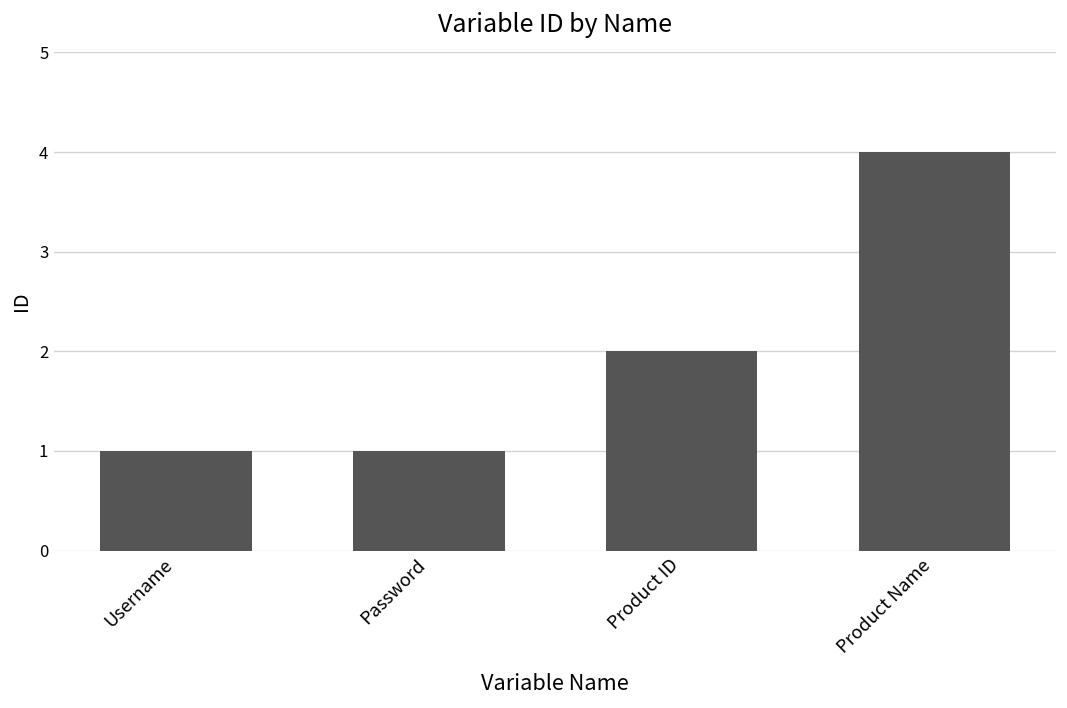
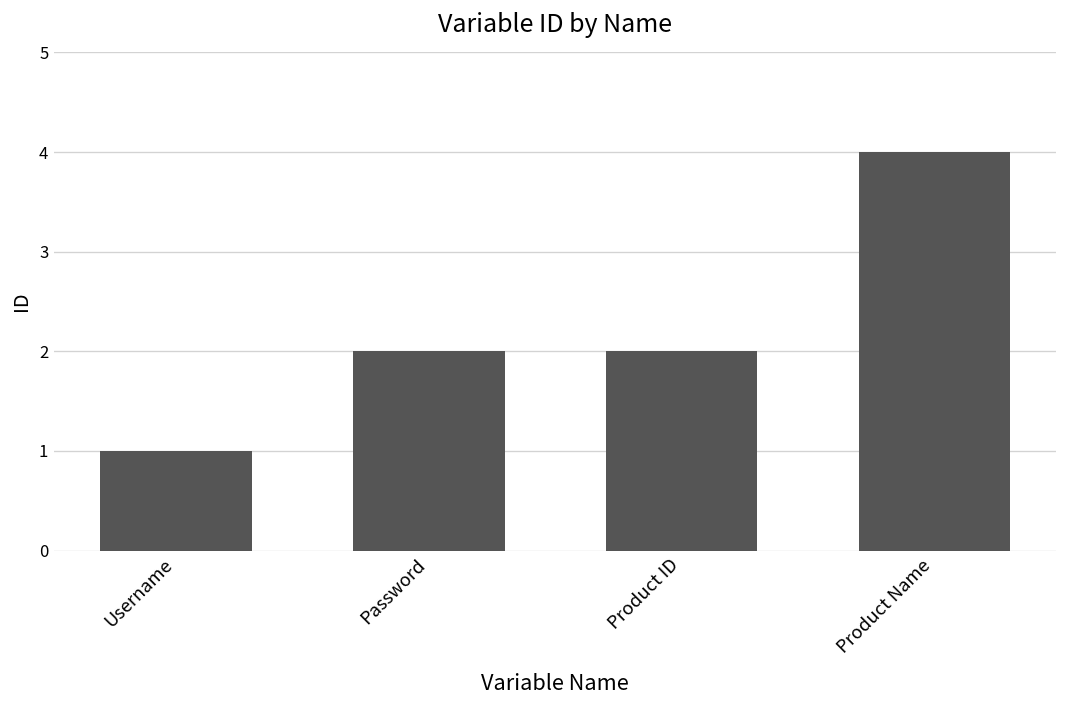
Password: 1 -> 2
